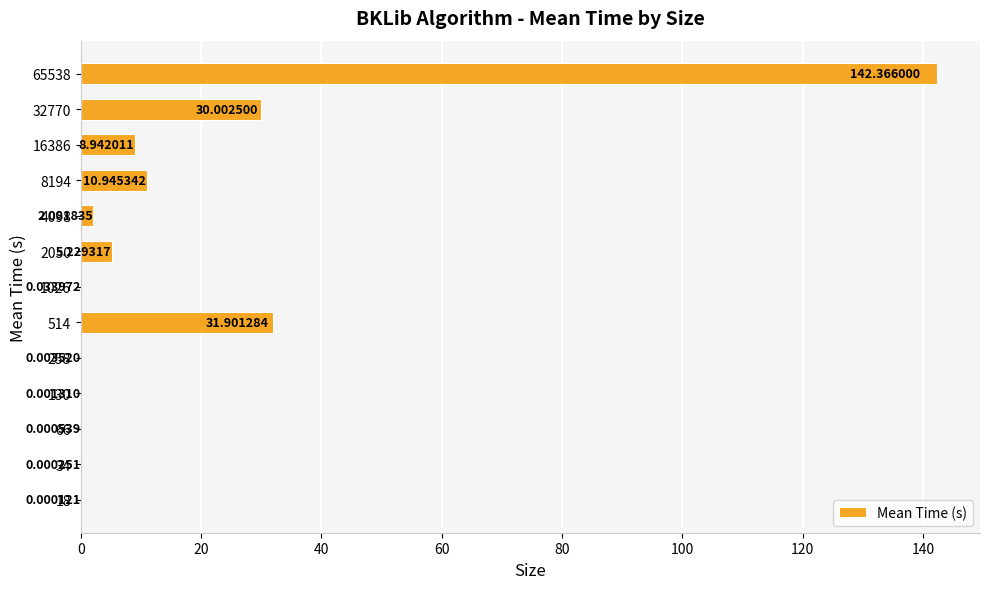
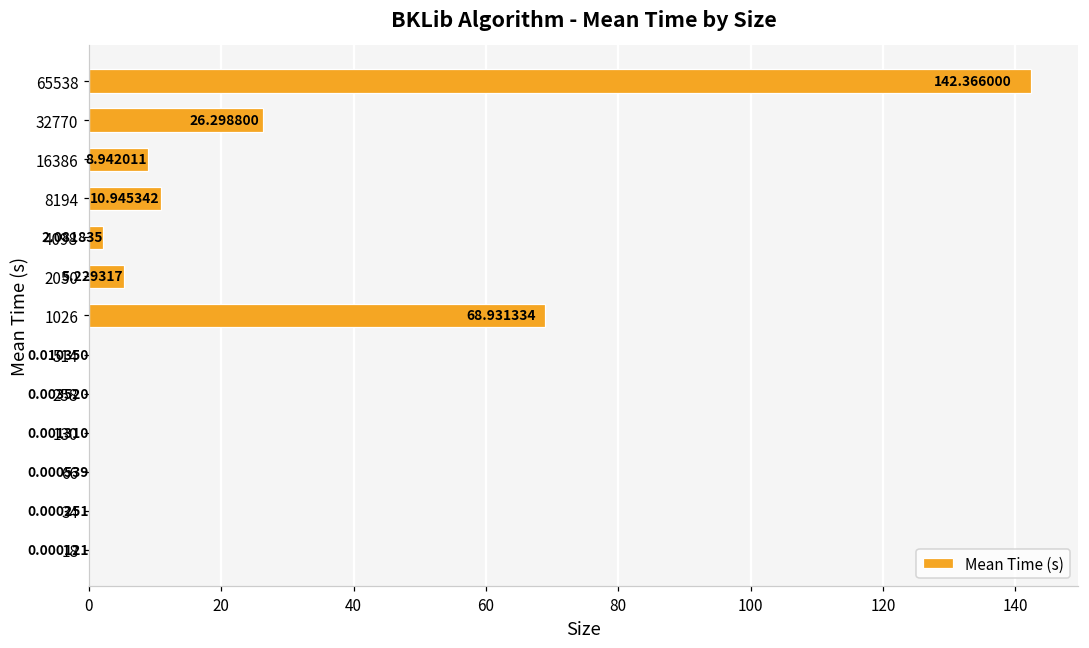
32770: 30.002500 -> 26.298800
1026: 0.033972 -> 68.931334
514: 31.901284 -> 0.010350
